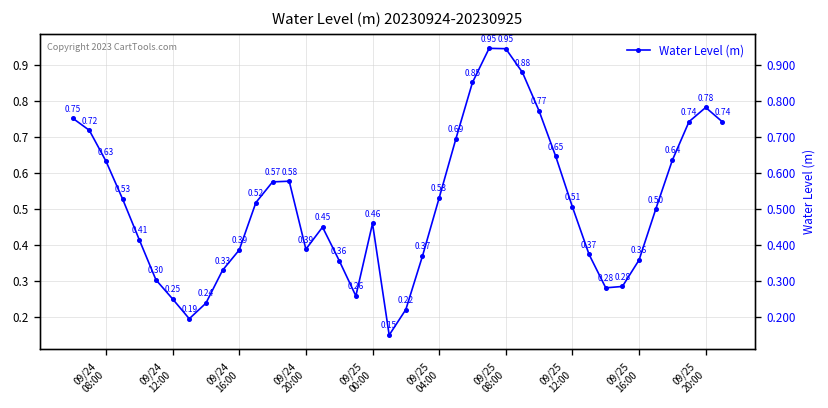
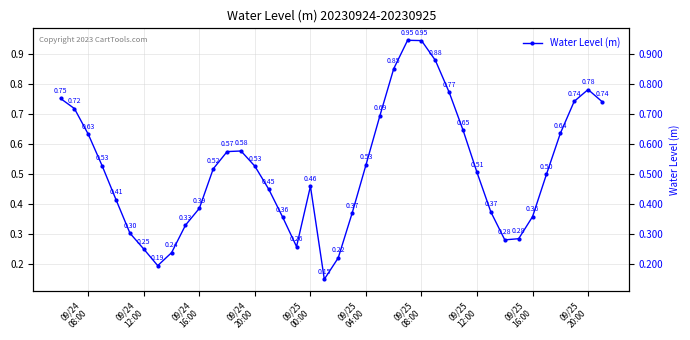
09/24 20:00: 0.39 -> 0.53
